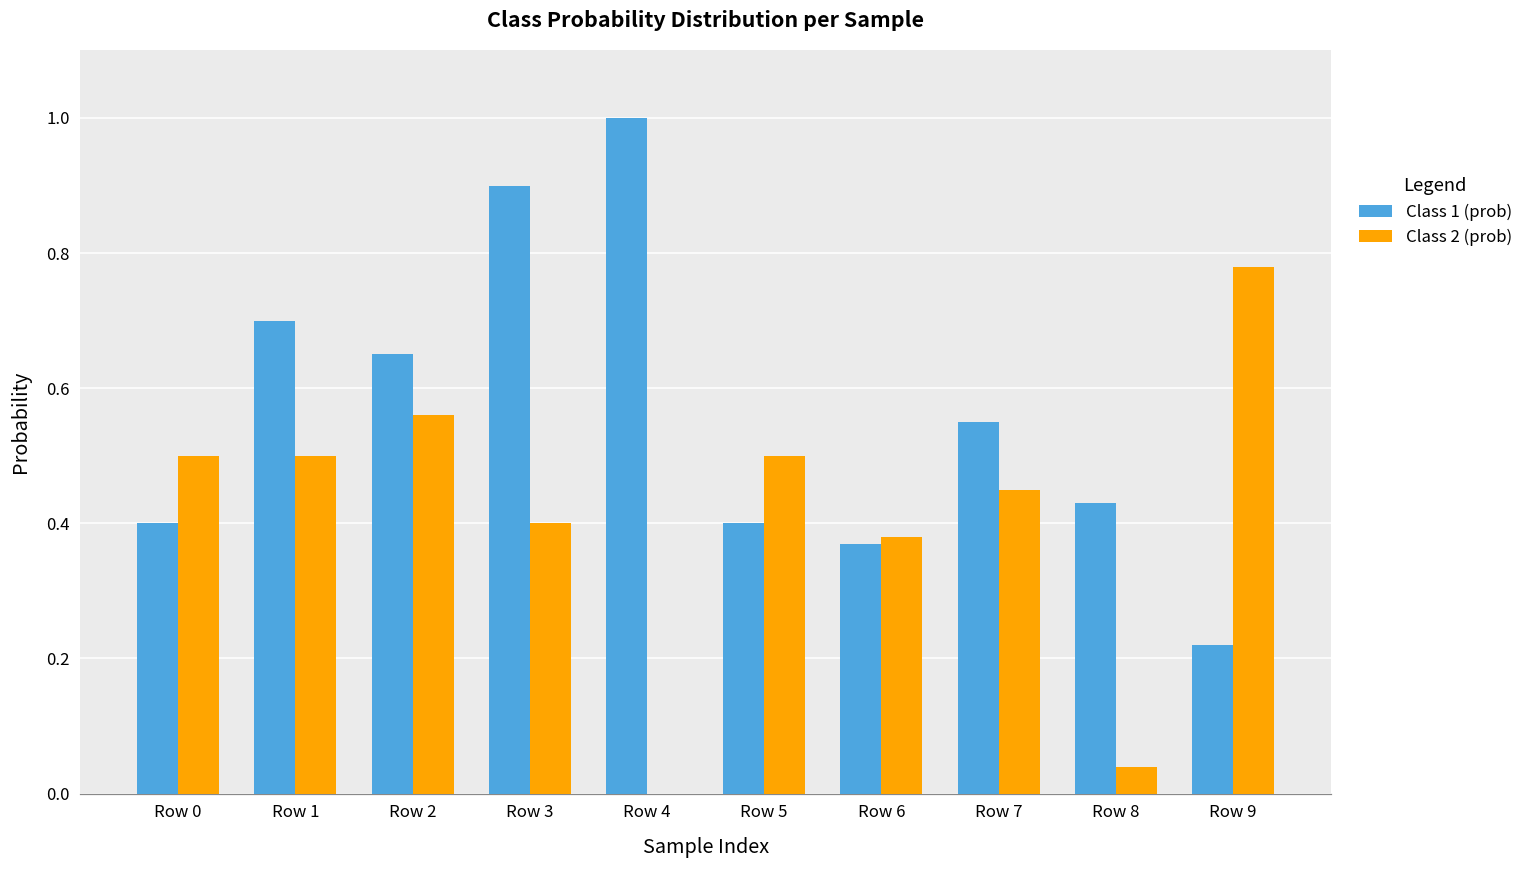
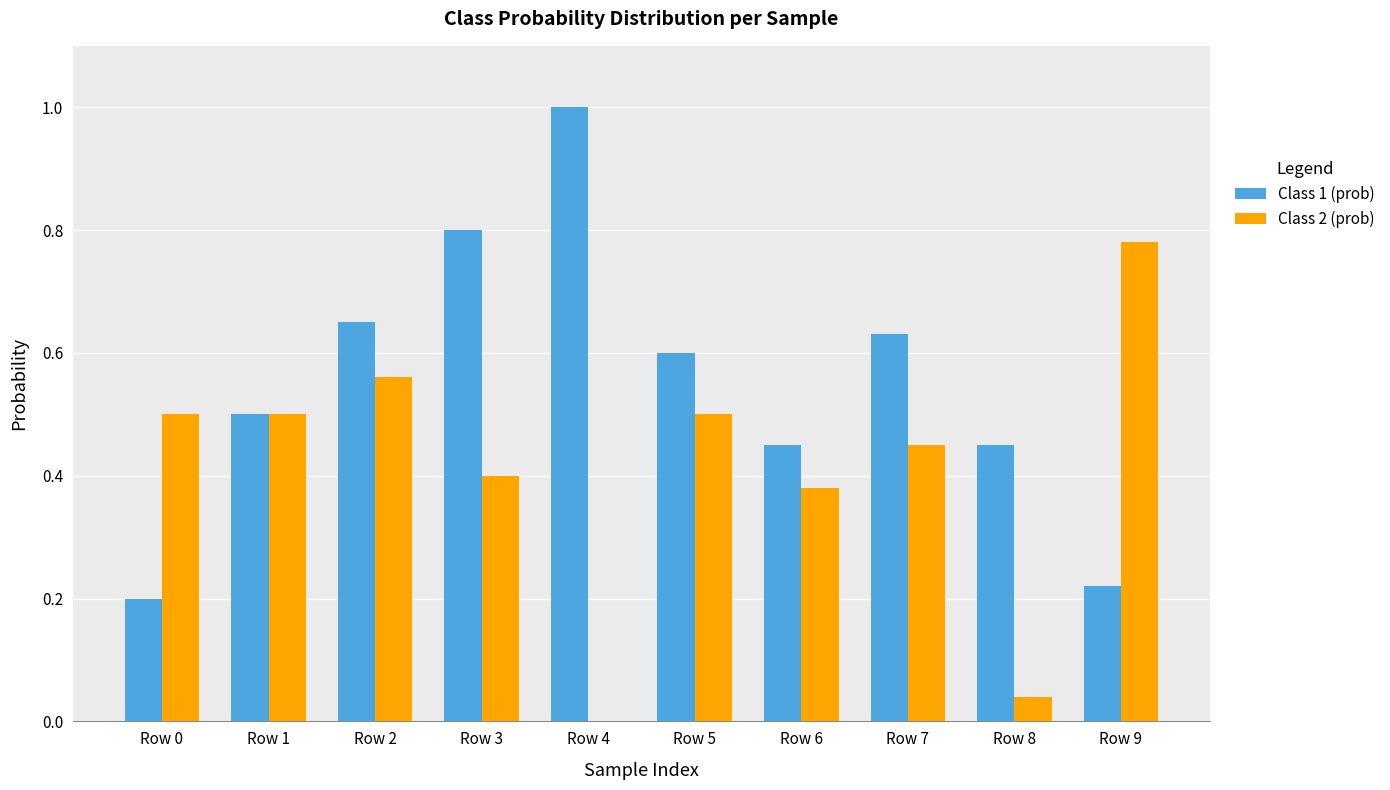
Class 1 (prob), Row 0: 0.4 -> 0.2
Class 1 (prob), Row 1: 0.7 -> 0.5
Class 1 (prob), Row 3: 0.9 -> 0.8
Class 1 (prob), Row 5: 0.4 -> 0.6
Class 1 (prob), Row 6: 0.37 -> 0.45
Class 1 (prob), Row 7: 0.55 -> 0.63
Class 1 (prob), Row 8: 0.43 -> 0.45
